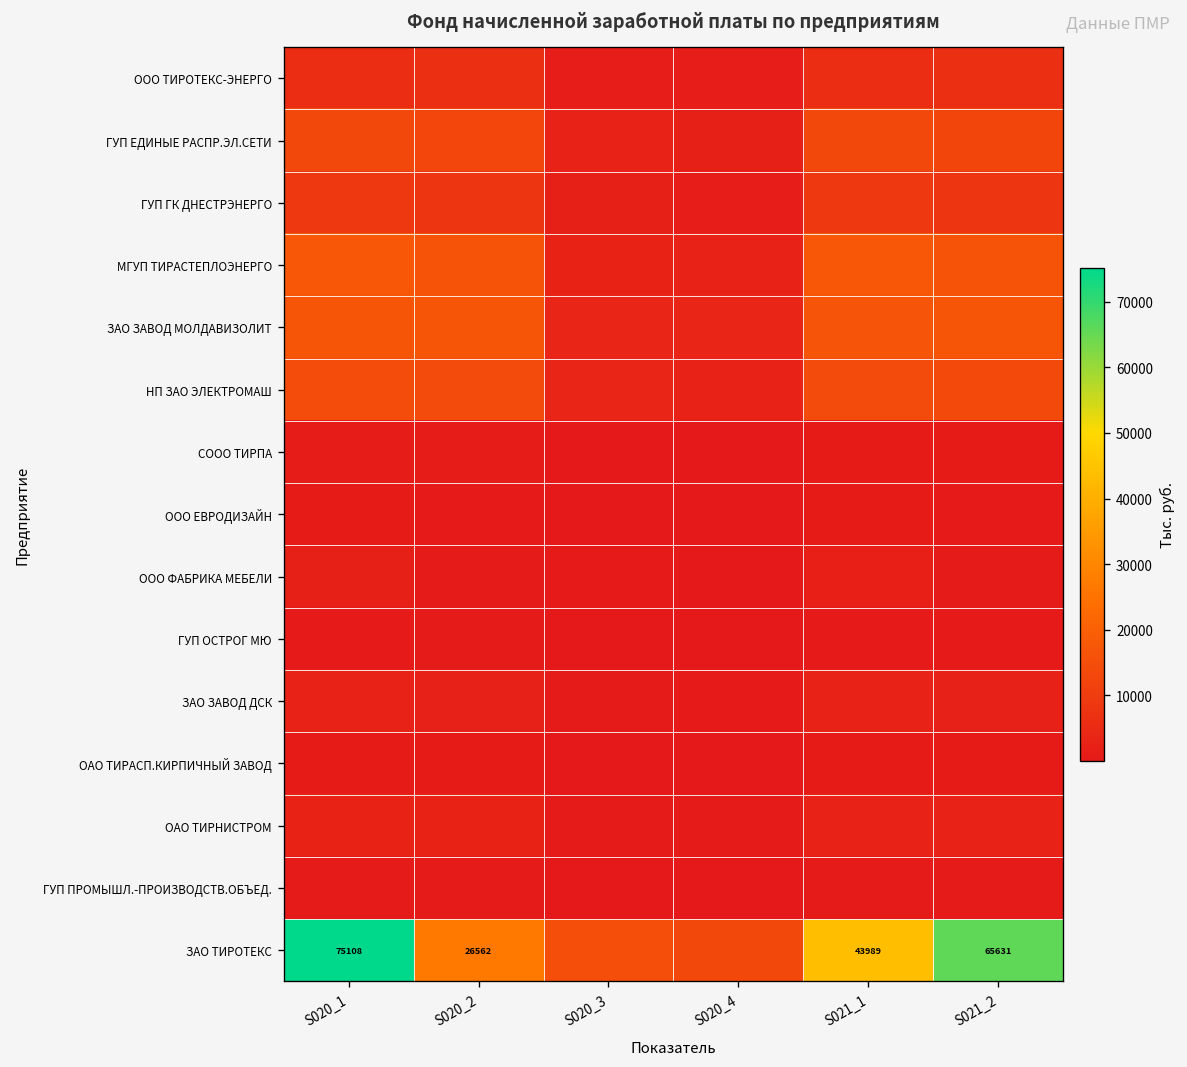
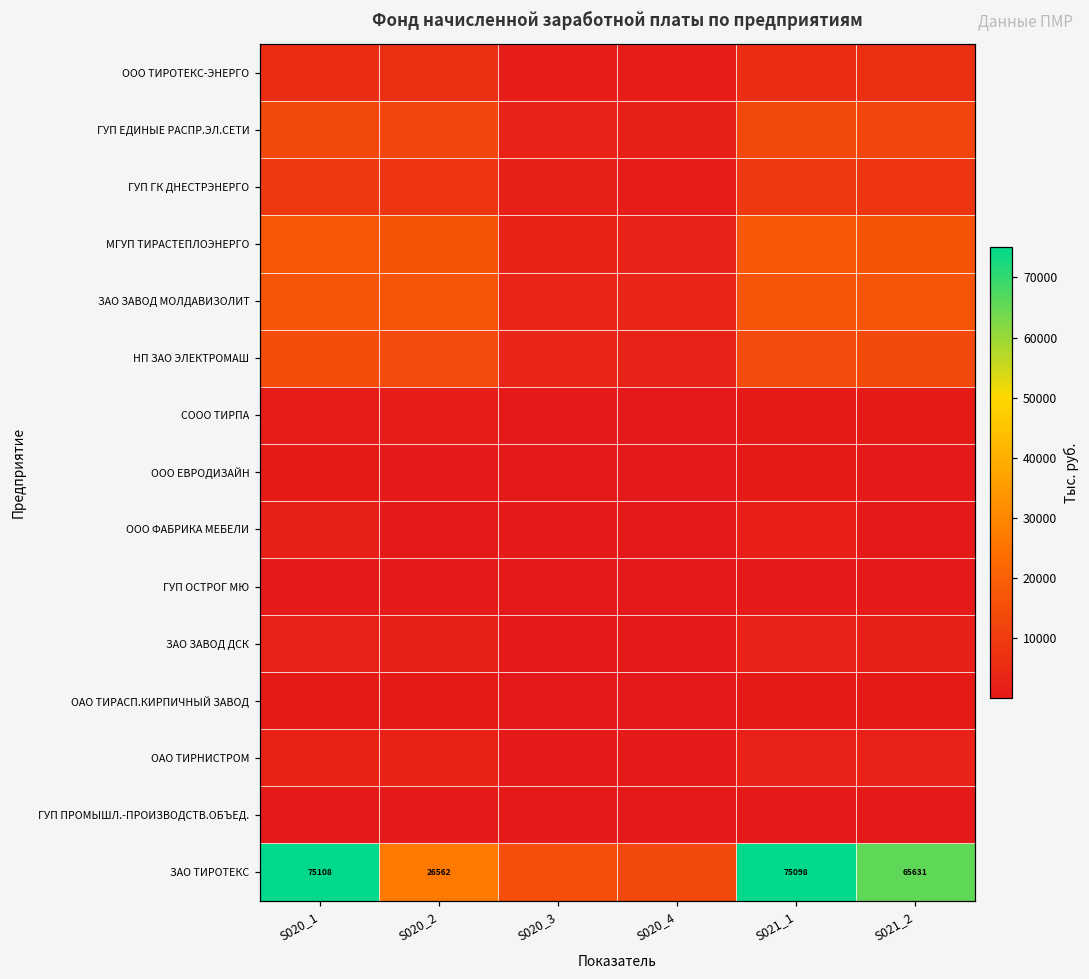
ЗАО ТИРОТЕКС, S021_1: 43989 -> 75098
